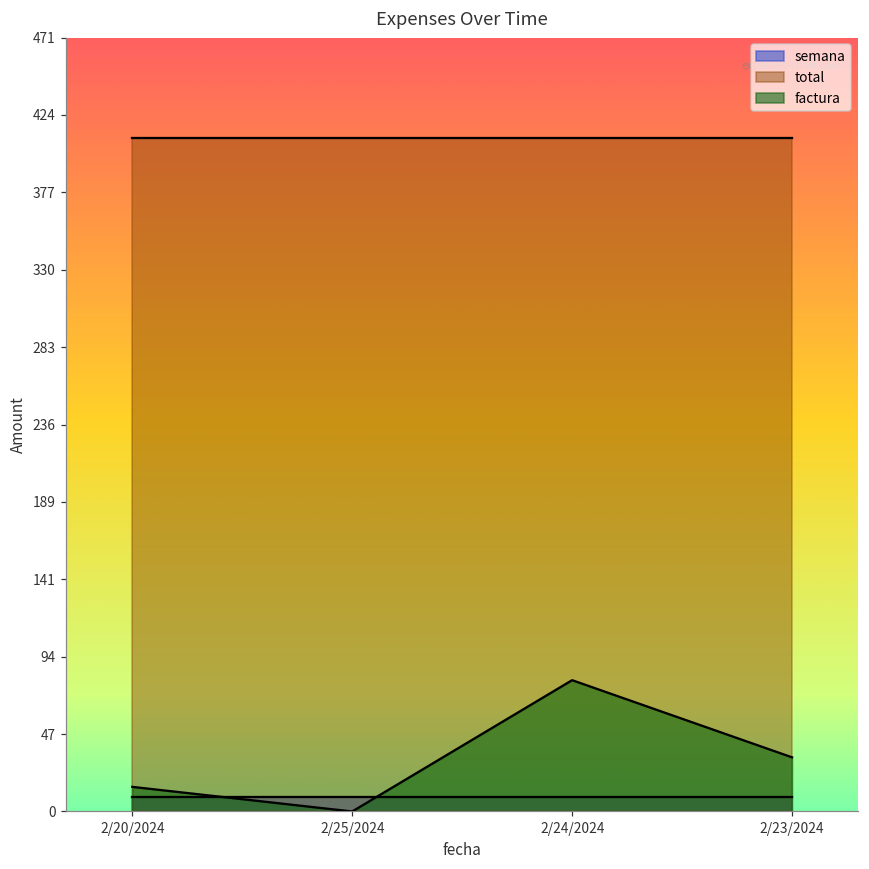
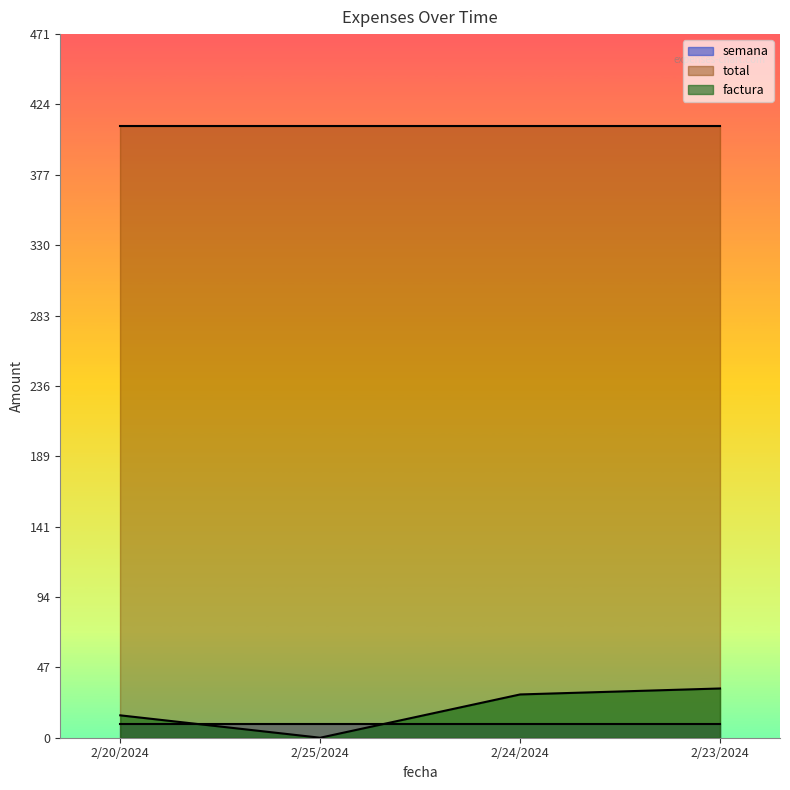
factura, 2/24/2024: 80 -> 29
